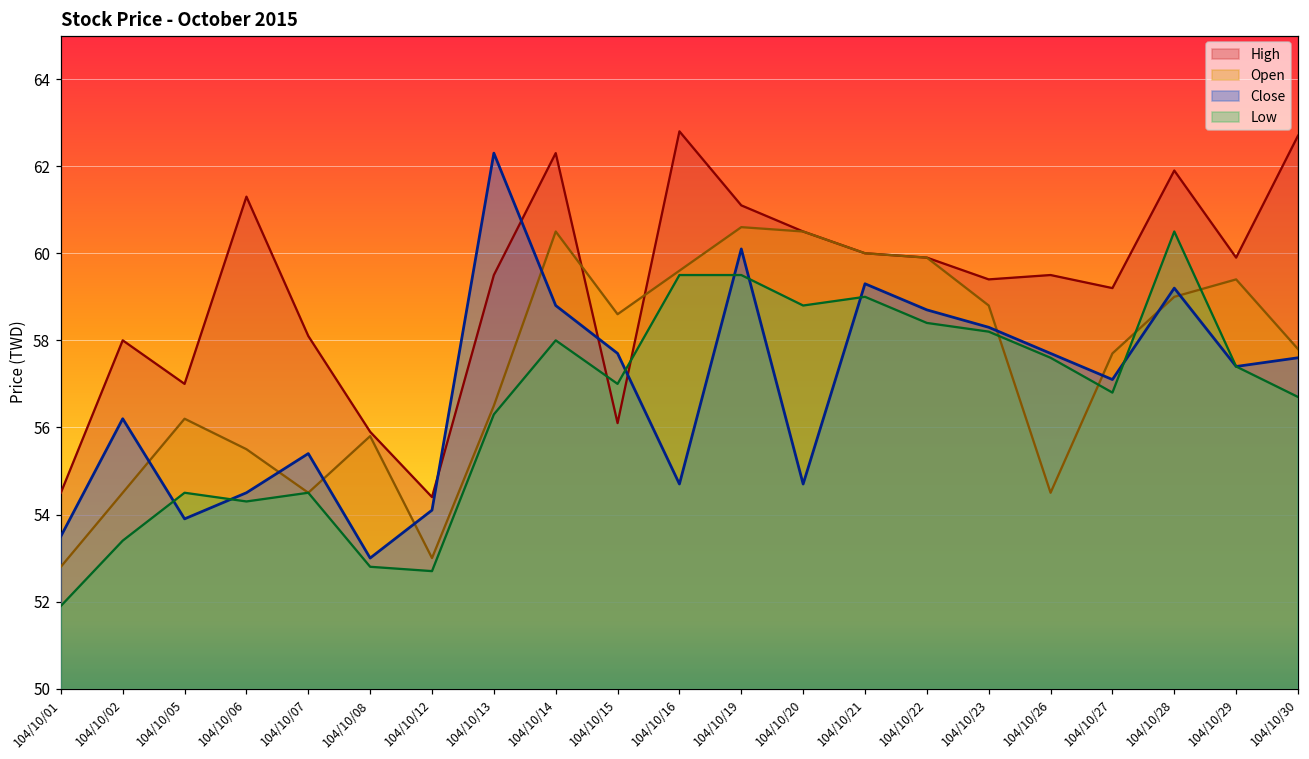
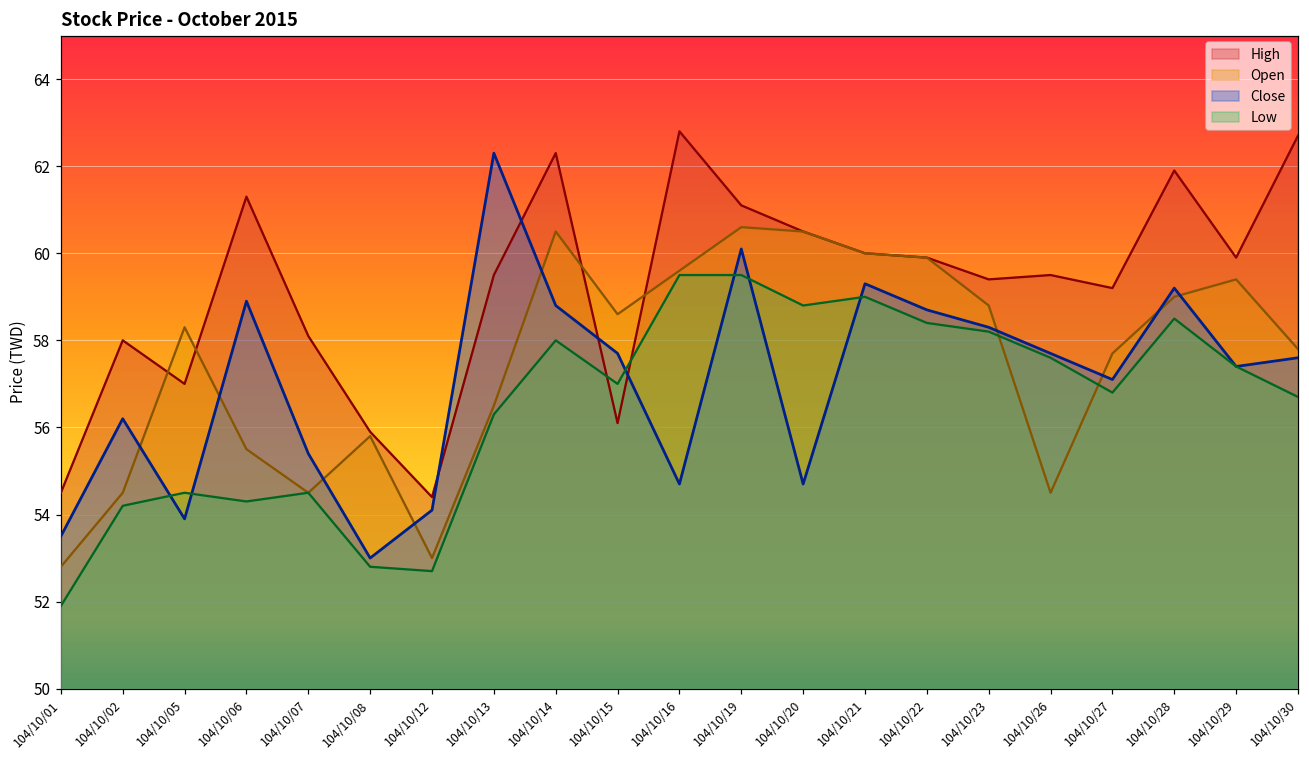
Low, 104/10/02: 53.4 -> 54.2
Open, 104/10/05: 56.2 -> 58.3
Close, 104/10/06: 54.5 -> 58.9
Low, 104/10/28: 60.5 -> 58.5
